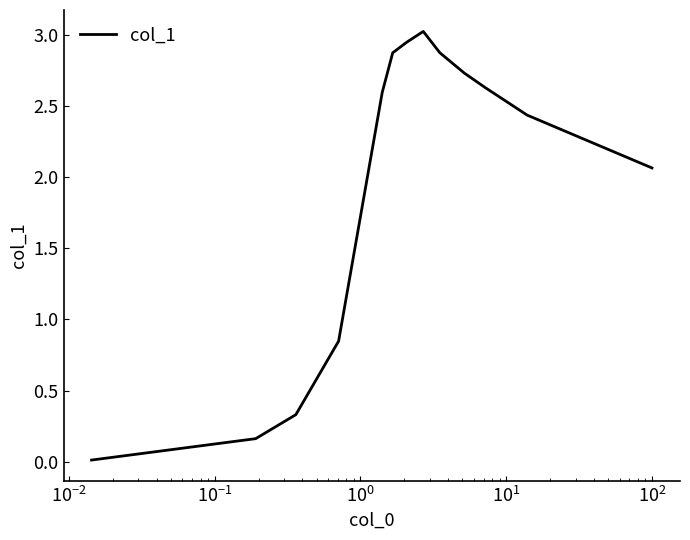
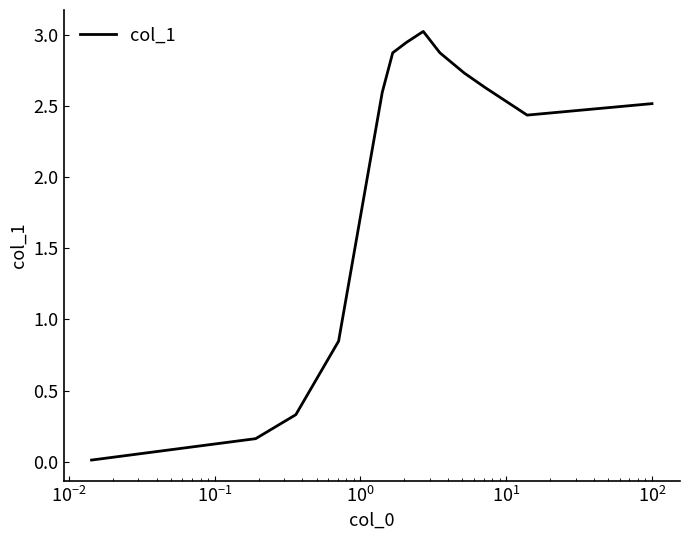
10^2: 2.06 -> 2.52
